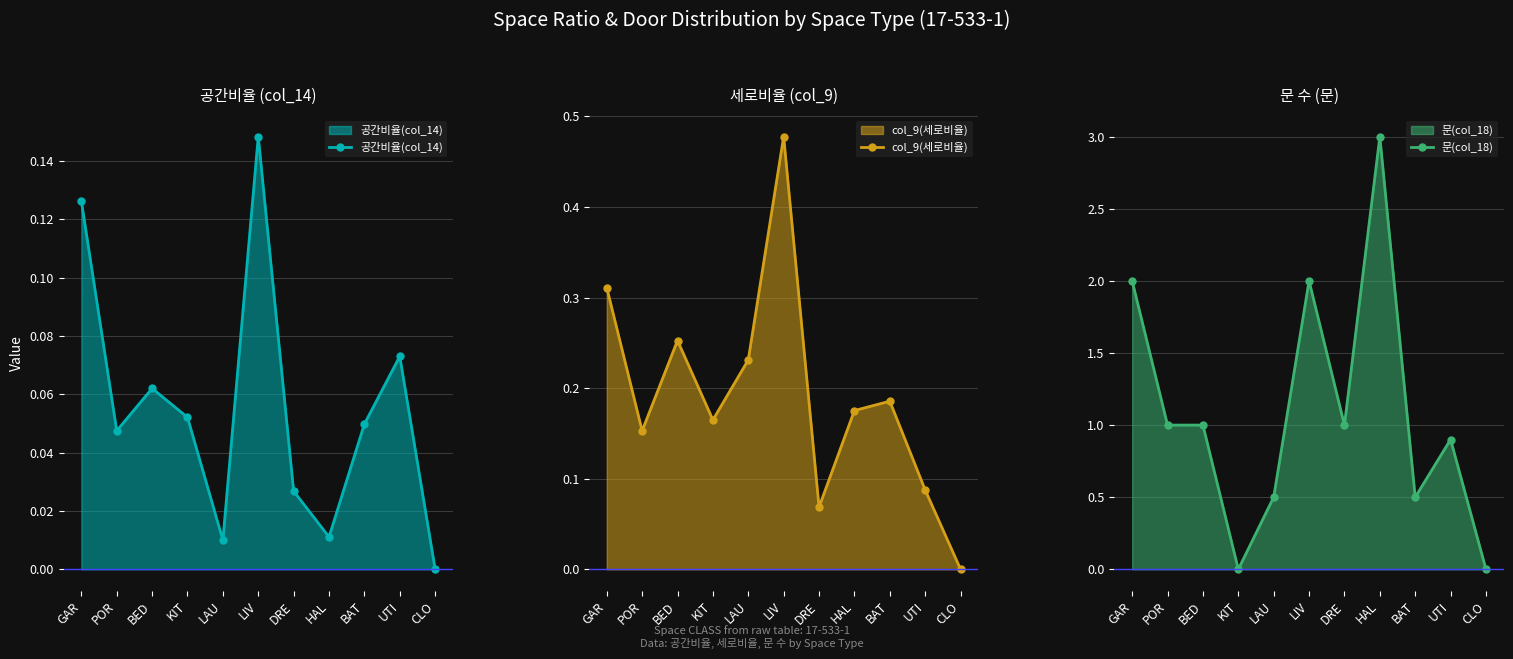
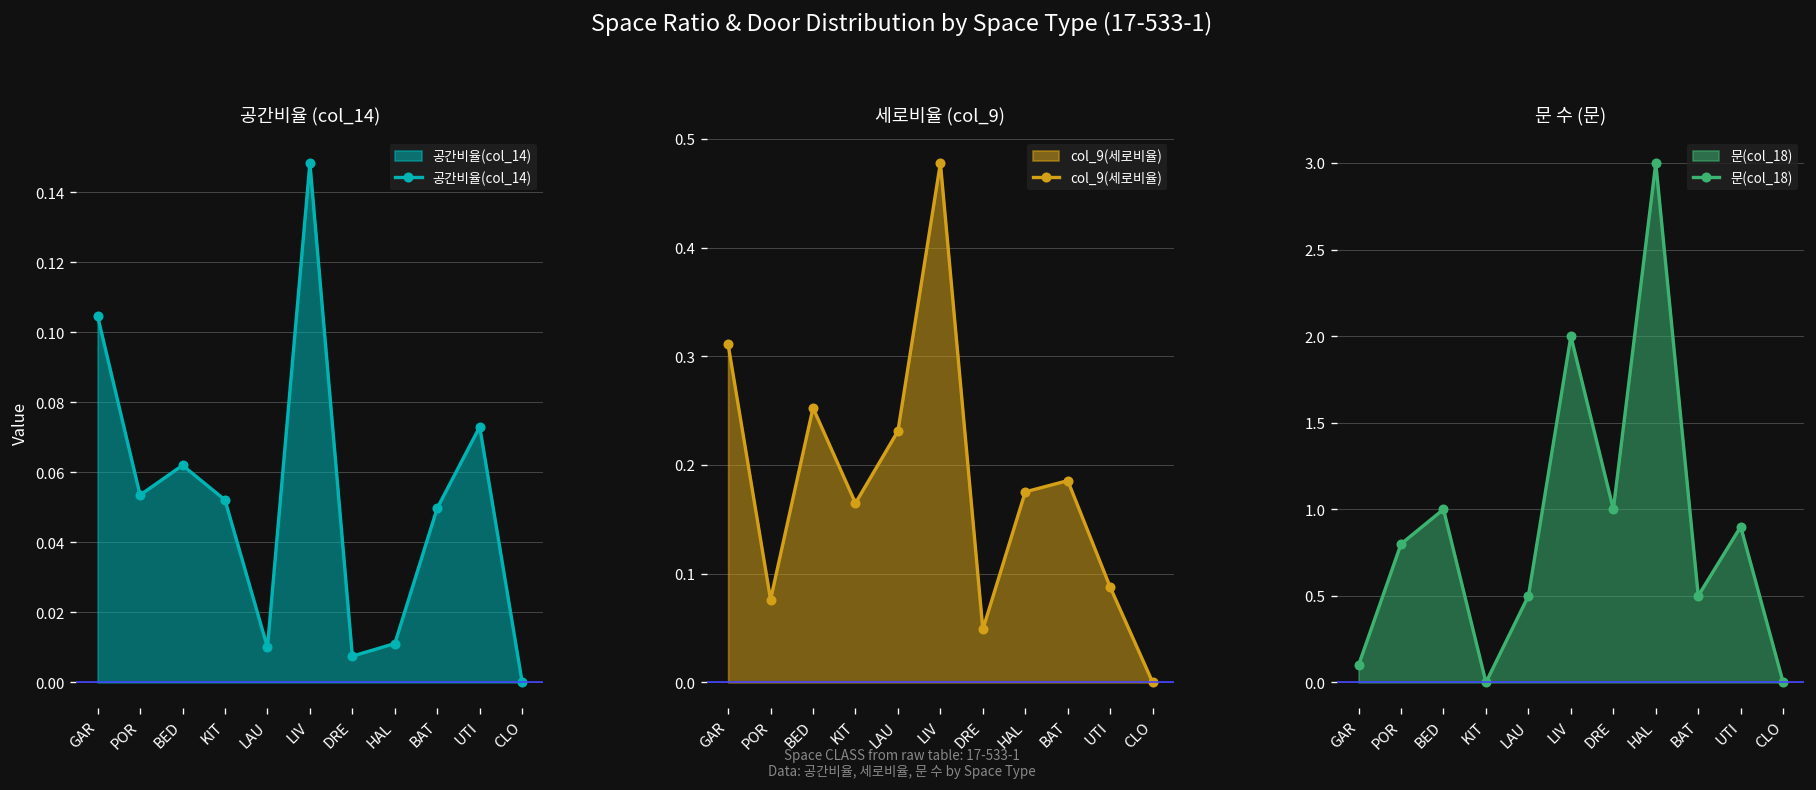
공간비율 (col_14), GAR: 0.126 -> 0.105
공간비율 (col_14), POR: 0.048 -> 0.054
공간비율 (col_14), DRE: 0.027 -> 0.008
세로비율 (col_9), POR: 0.15 -> 0.08
세로비율 (col_9), DRE: 0.07 -> 0.05
문 수 (문), GAR: 2.0 -> 0.1
문 수 (문), POR: 1.0 -> 0.8
